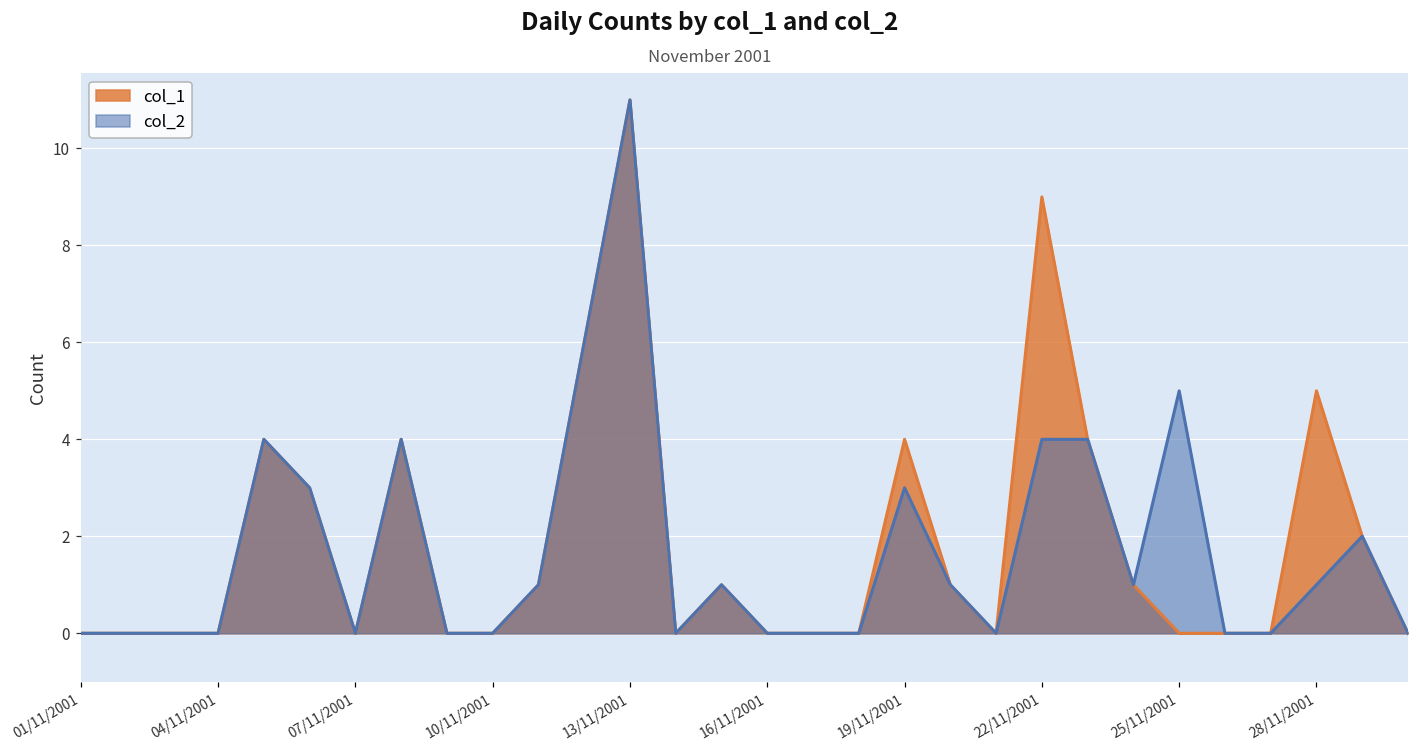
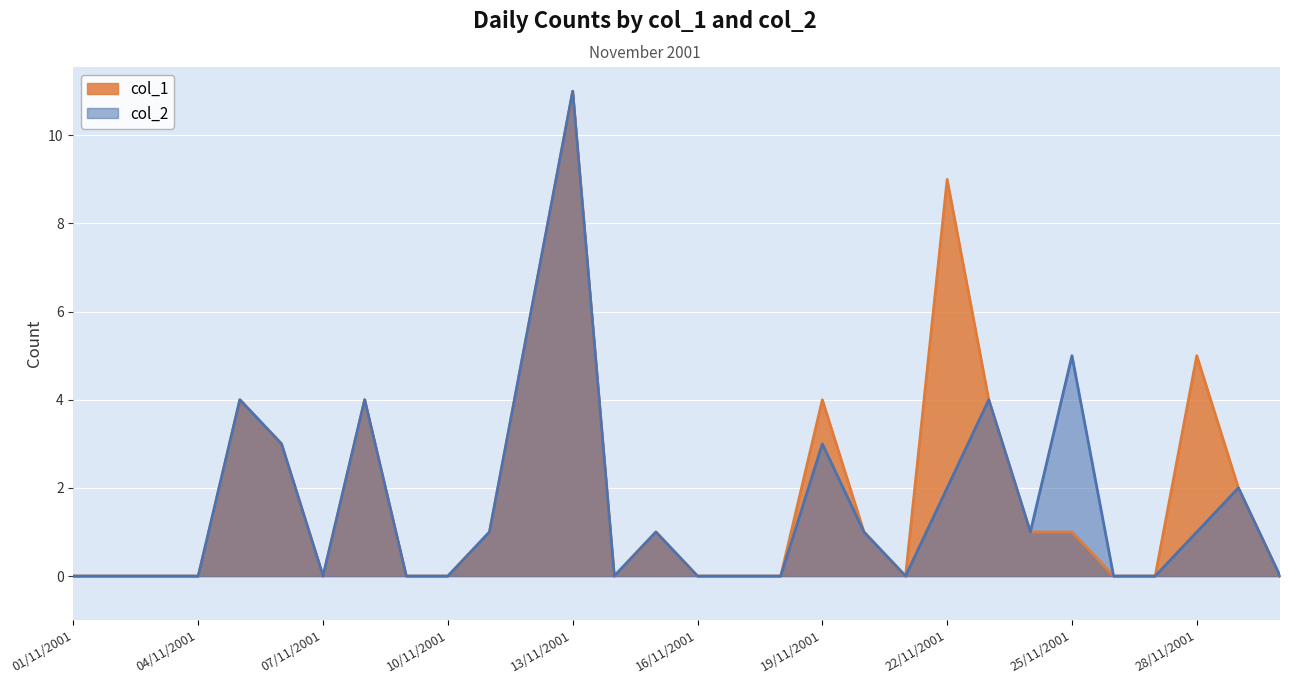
col_2, 22/11/2001: 4 -> 2
col_1, 25/11/2001: 0 -> 1
